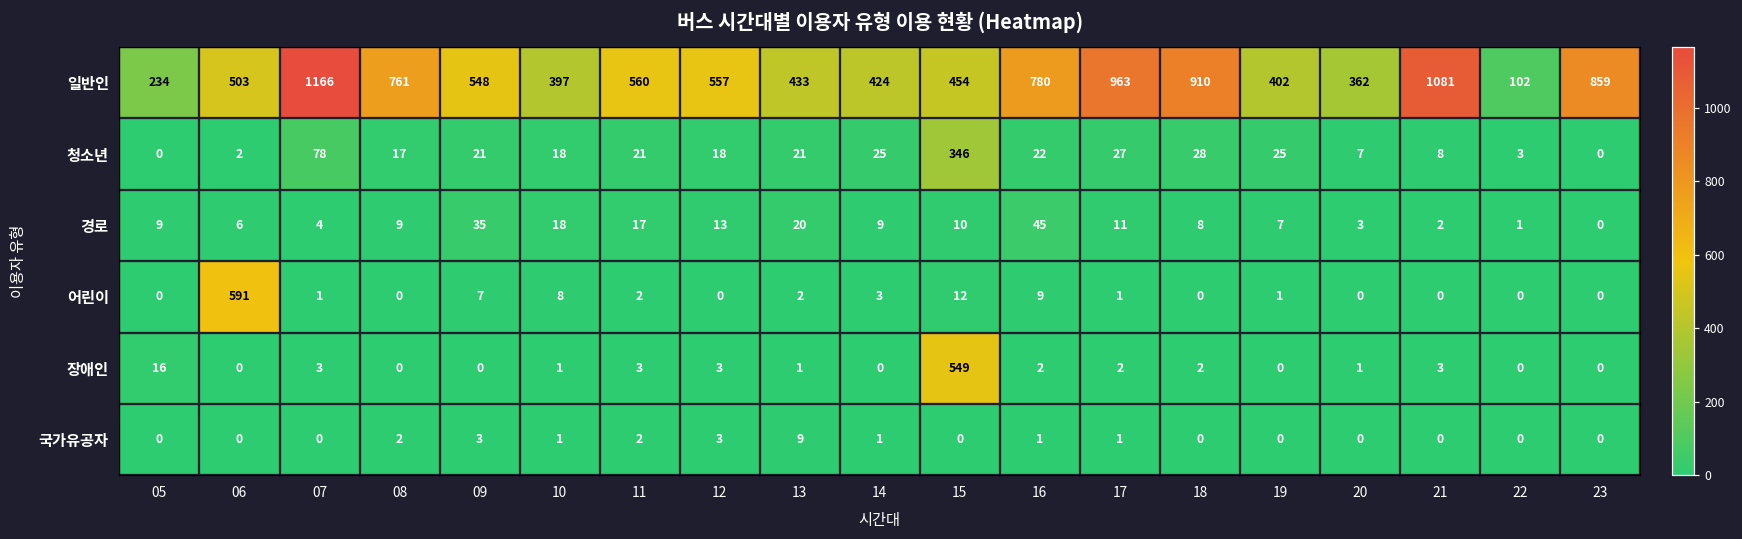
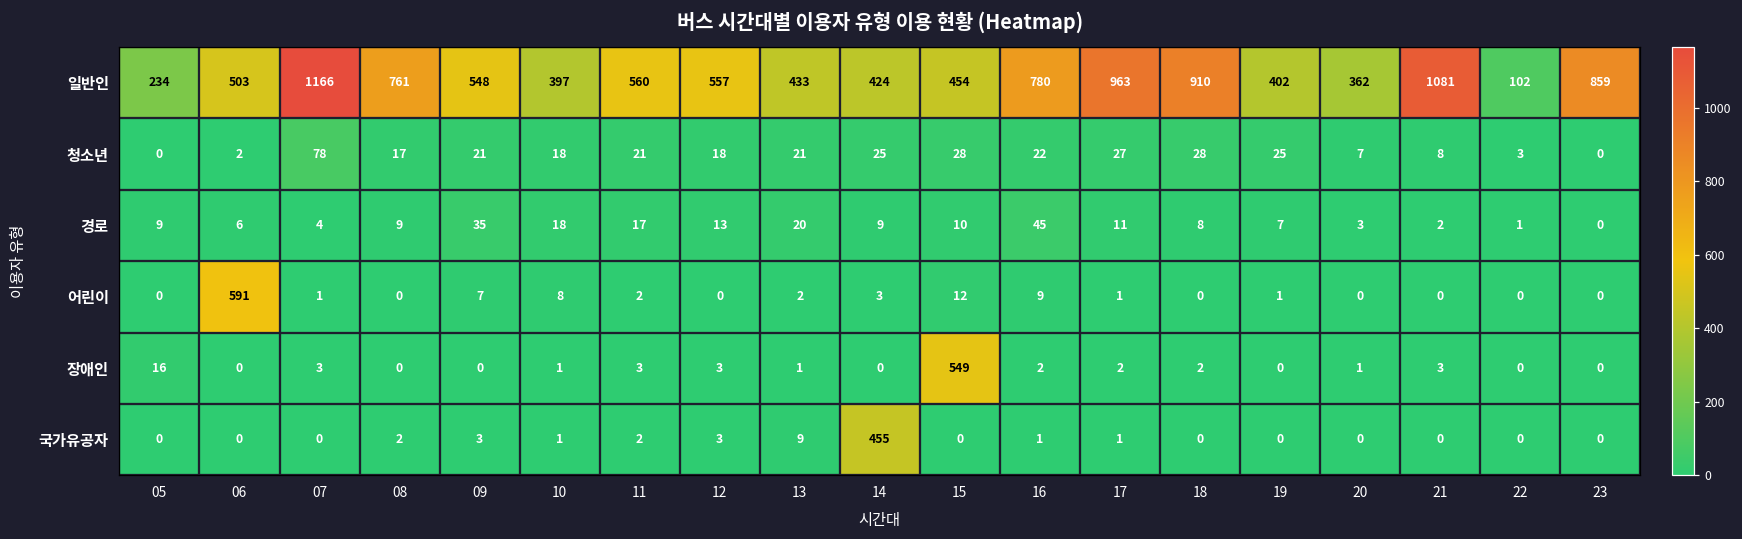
청소년, 15: 346 -> 28
국가유공자, 14: 1 -> 455
